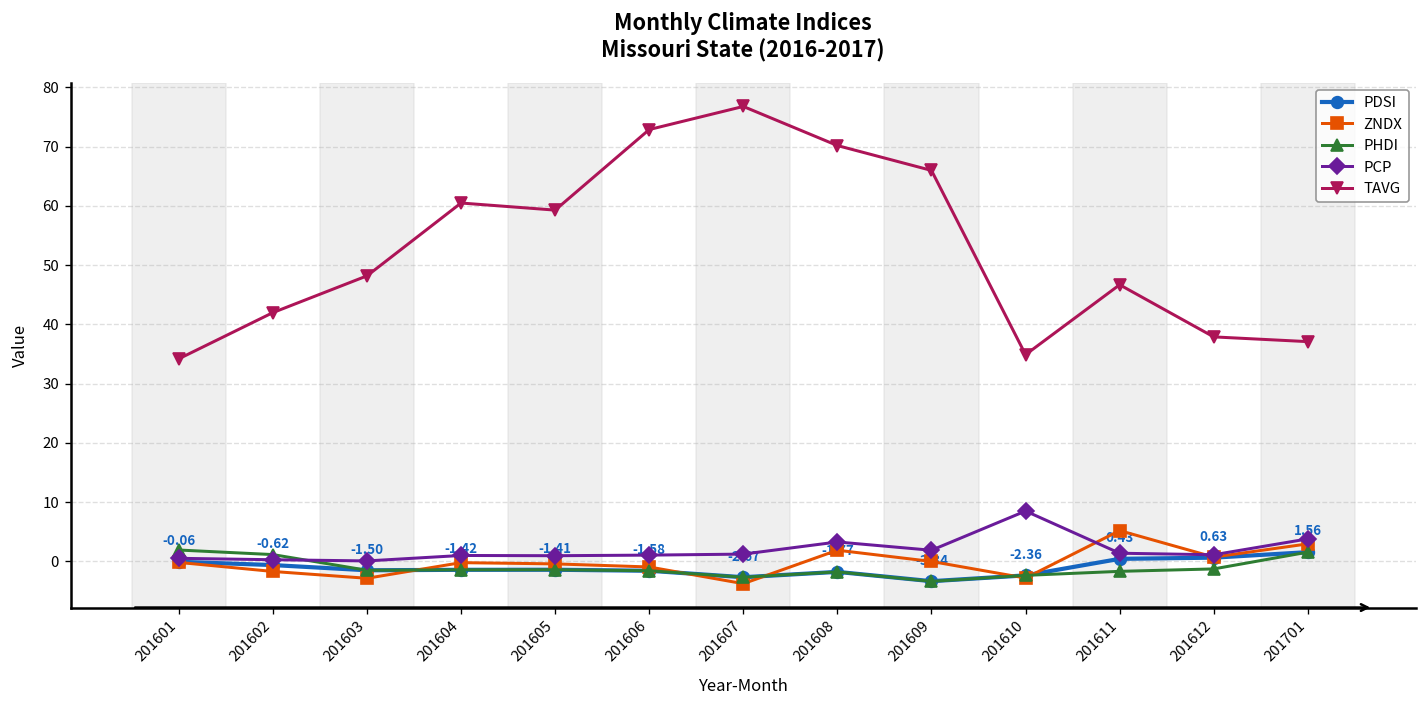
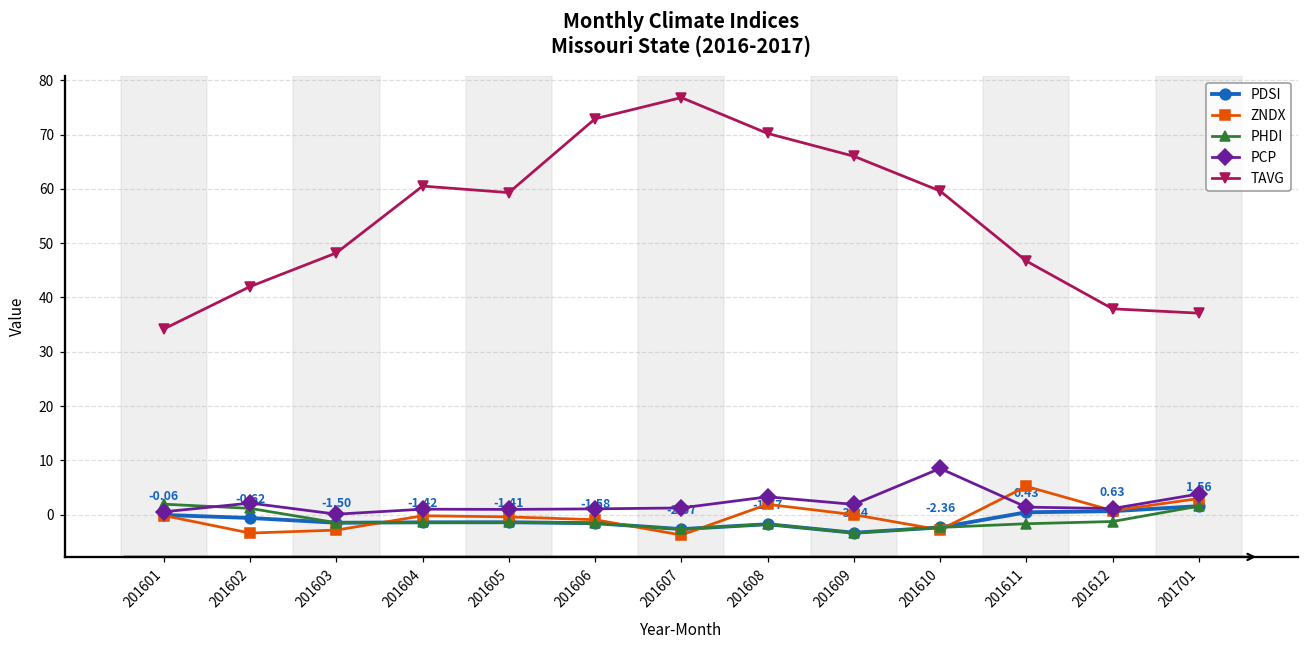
ZNDX, 201602: -2 -> -3
PCP, 201602: 0 -> 2
TAVG, 201610: 35 -> 60
